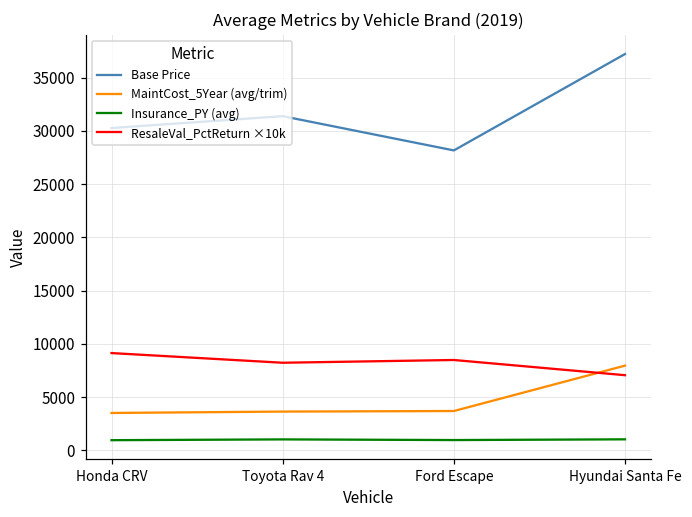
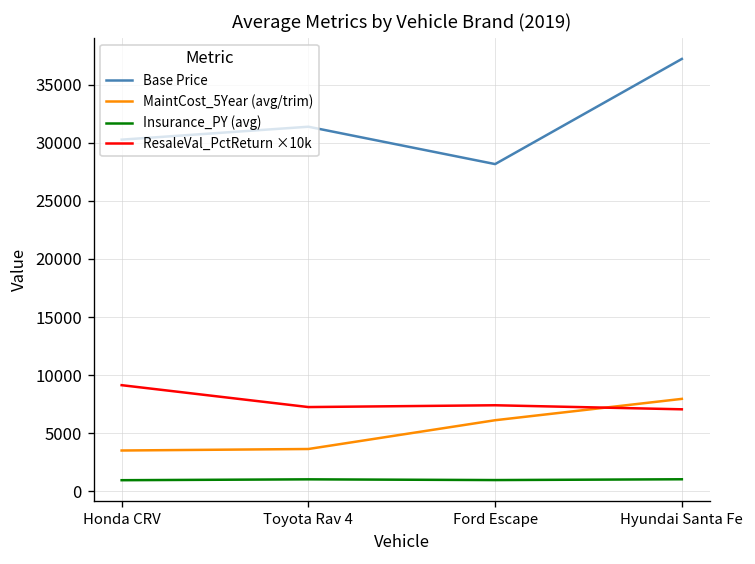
ResaleVal_PctReturn ×10k, Toyota Rav 4: 8000 -> 7000
MaintCost_5Year (avg/trim), Ford Escape: 4000 -> 6000
ResaleVal_PctReturn ×10k, Ford Escape: 8000 -> 7000
